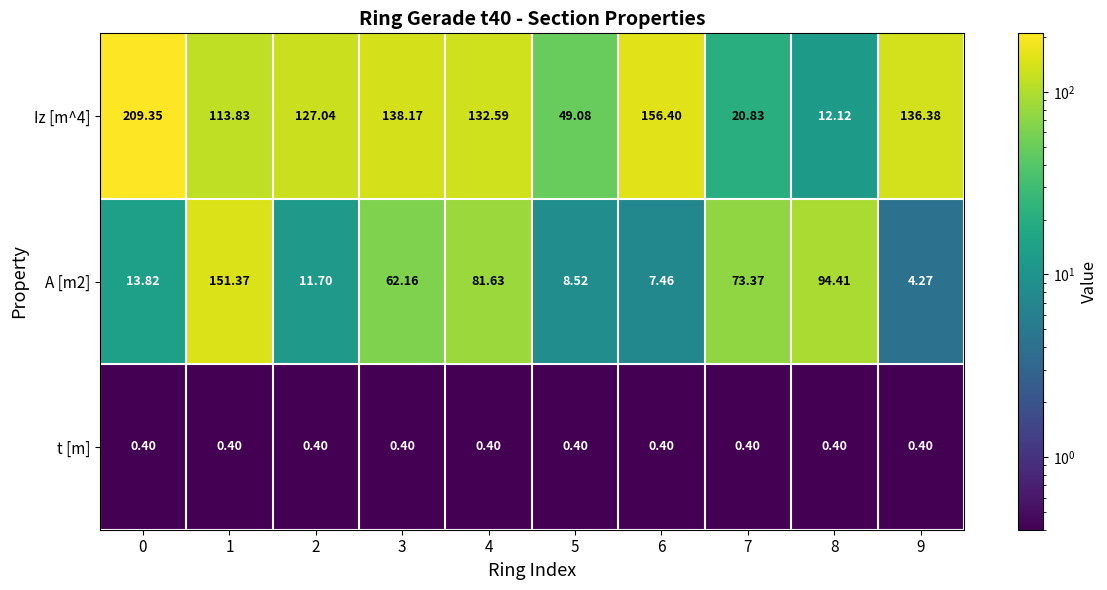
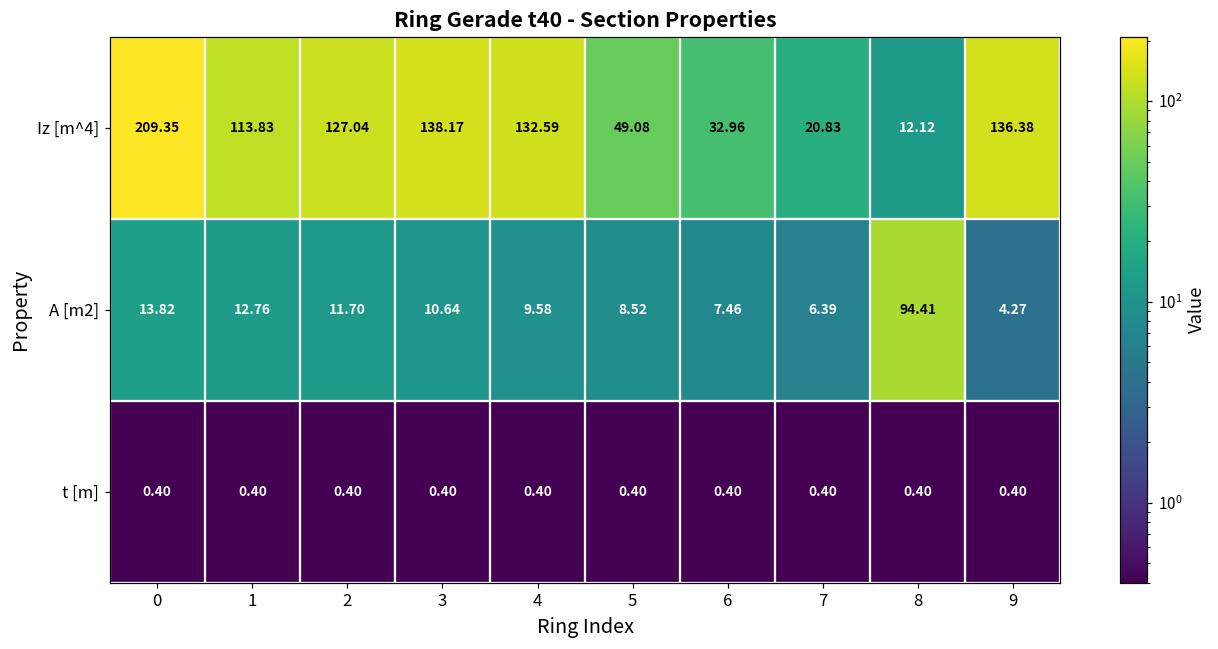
Iz [m^4], 6: 156.40 -> 32.96
A [m2], 1: 151.37 -> 12.76
A [m2], 3: 62.16 -> 10.64
A [m2], 4: 81.63 -> 9.58
A [m2], 7: 73.37 -> 6.39
